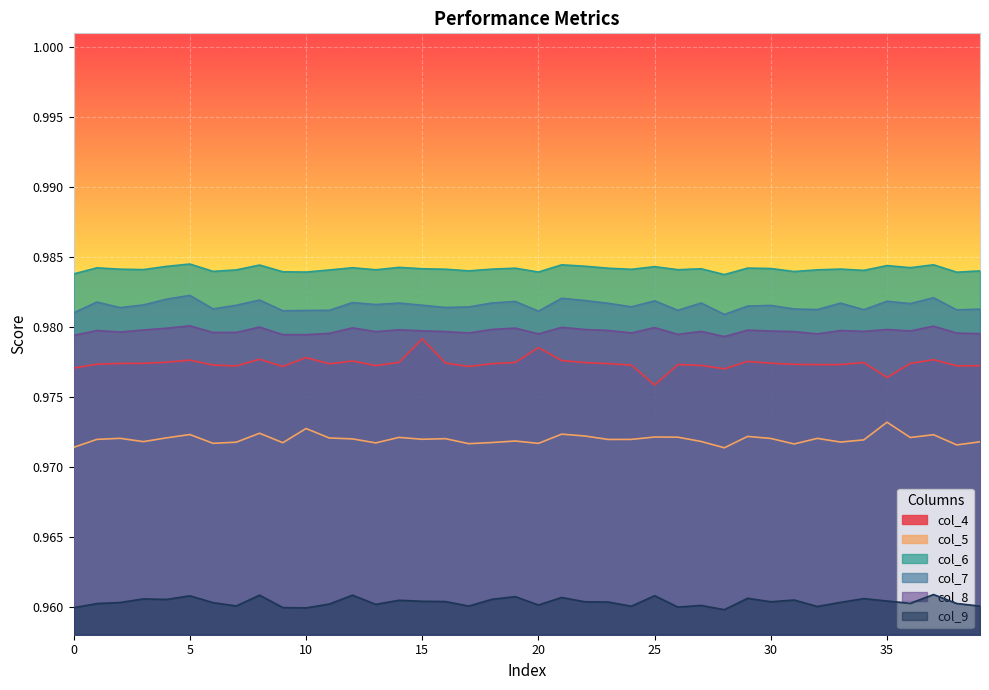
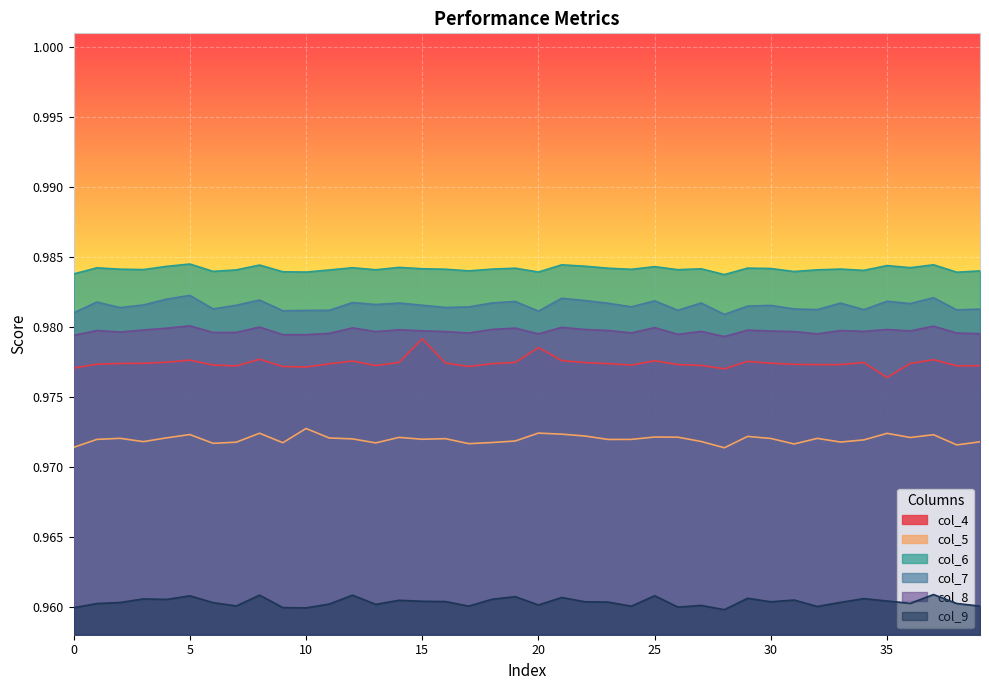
col_4, 10: 0.9778 -> 0.9771
col_5, 20: 0.9717 -> 0.9724
col_4, 25: 0.9759 -> 0.9776
col_5, 35: 0.9732 -> 0.9724
